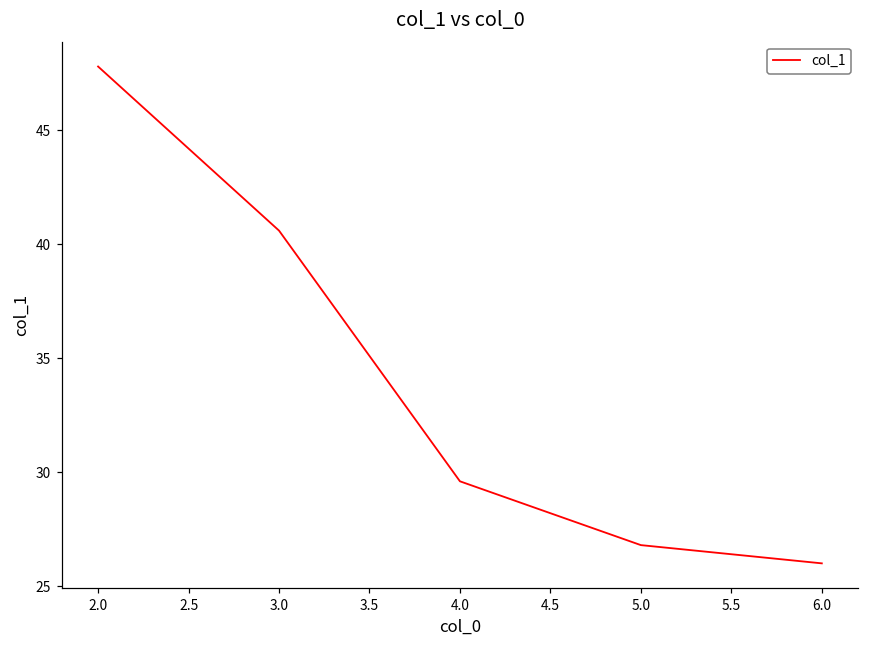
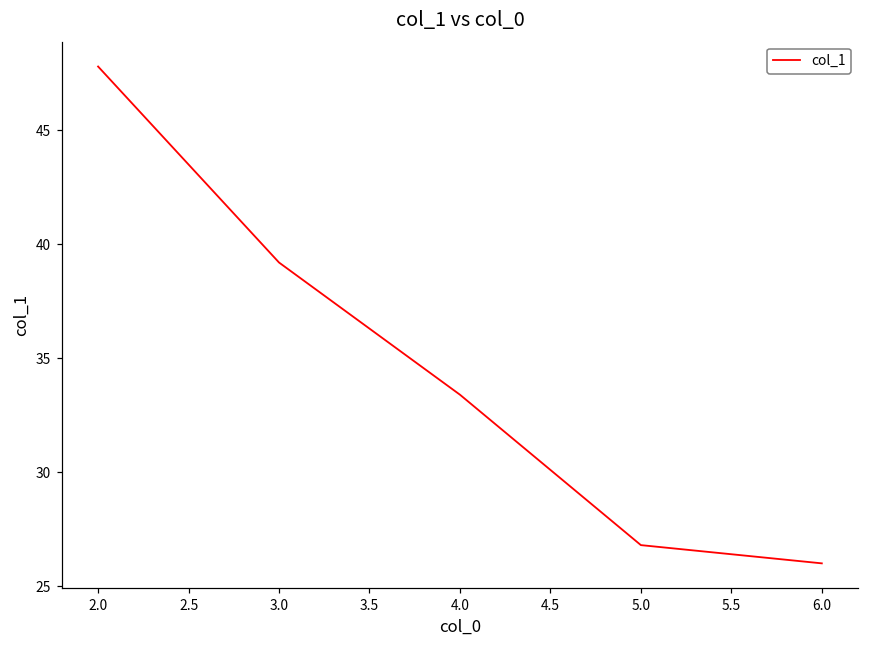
3.0: 40.6 -> 39.2
4.0: 29.6 -> 33.4
